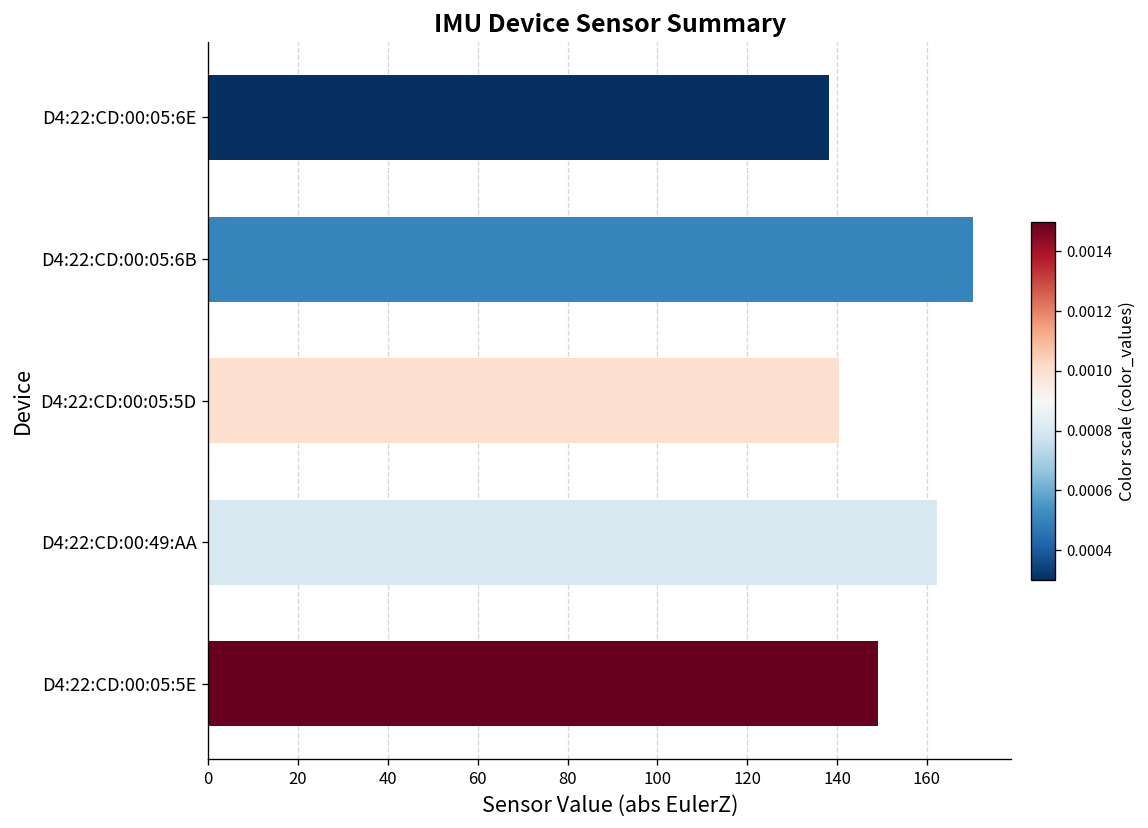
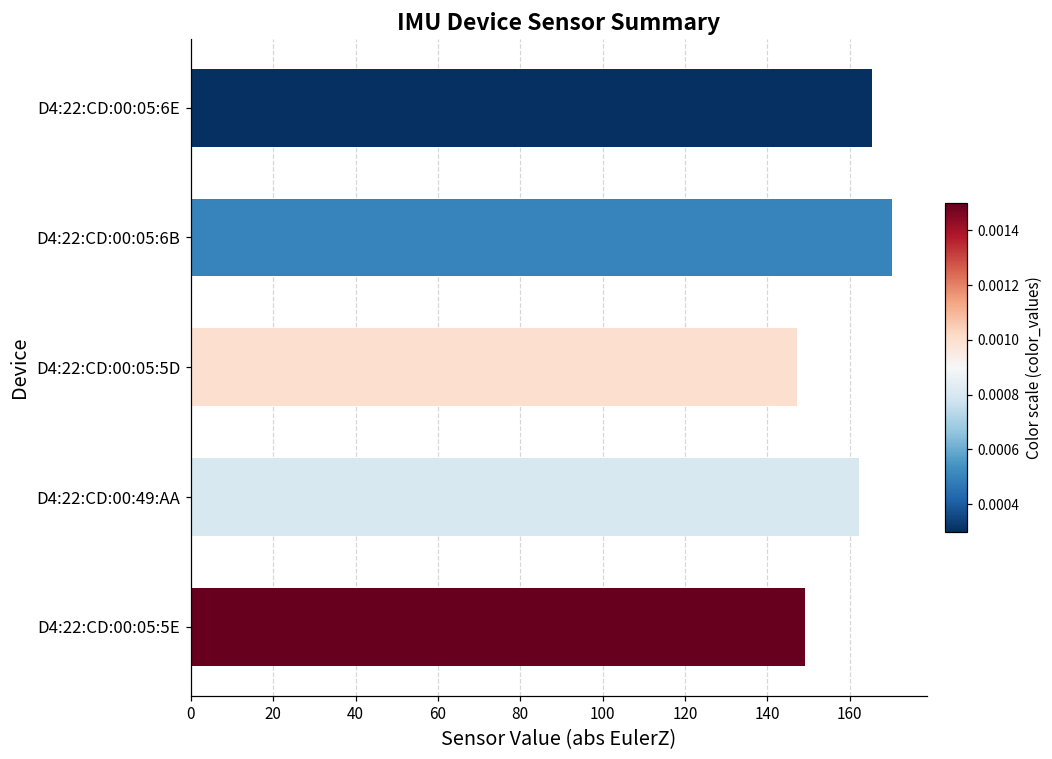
D4:22:CD:00:05:6E: 138 -> 165
D4:22:CD:00:05:5D: 140 -> 147
